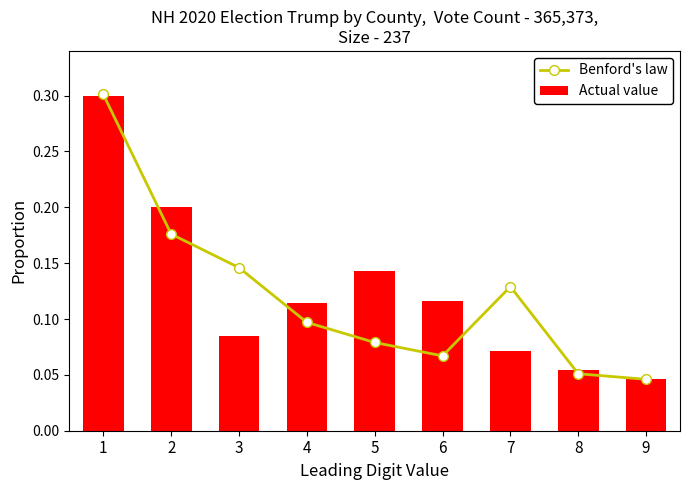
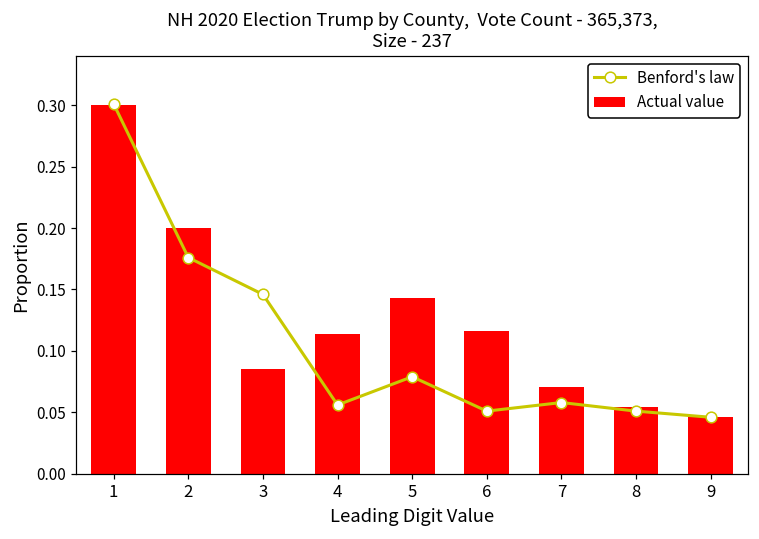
Benford's law, 4: 0.097 -> 0.056
Benford's law, 6: 0.067 -> 0.051
Benford's law, 7: 0.129 -> 0.058
